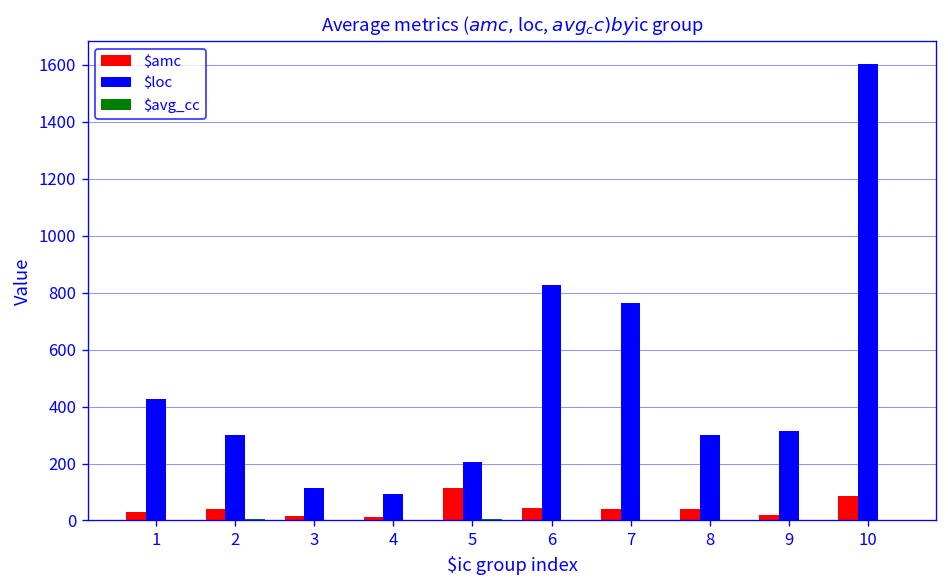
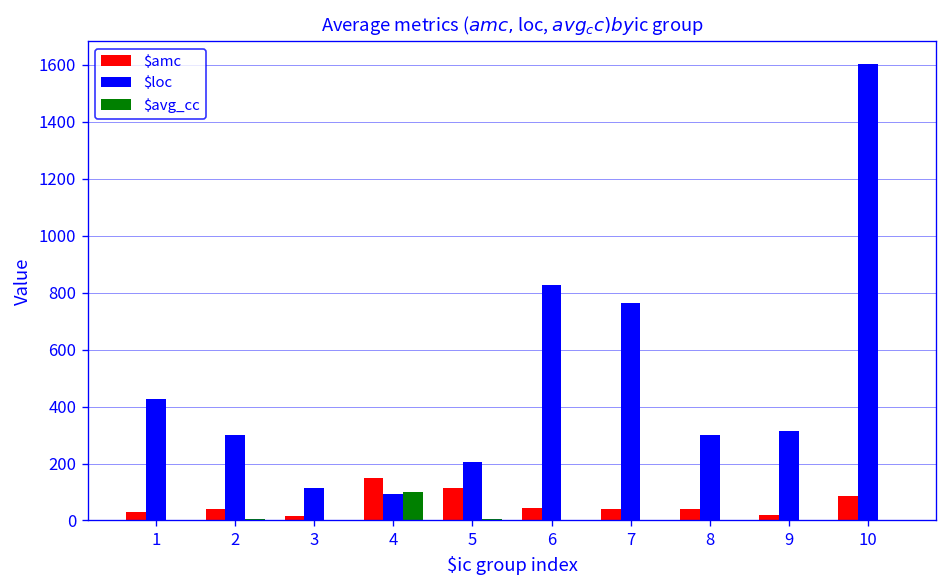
$amc, 4: 10 -> 150
$avg_cc, 4: 0 -> 100
